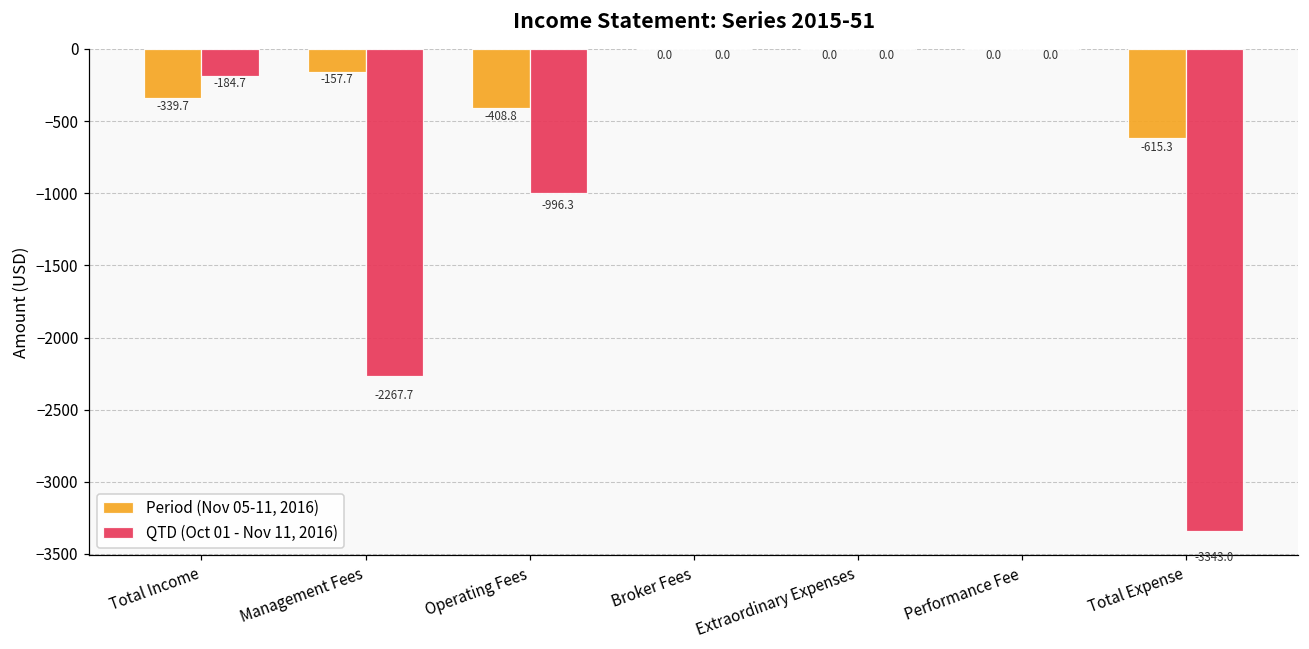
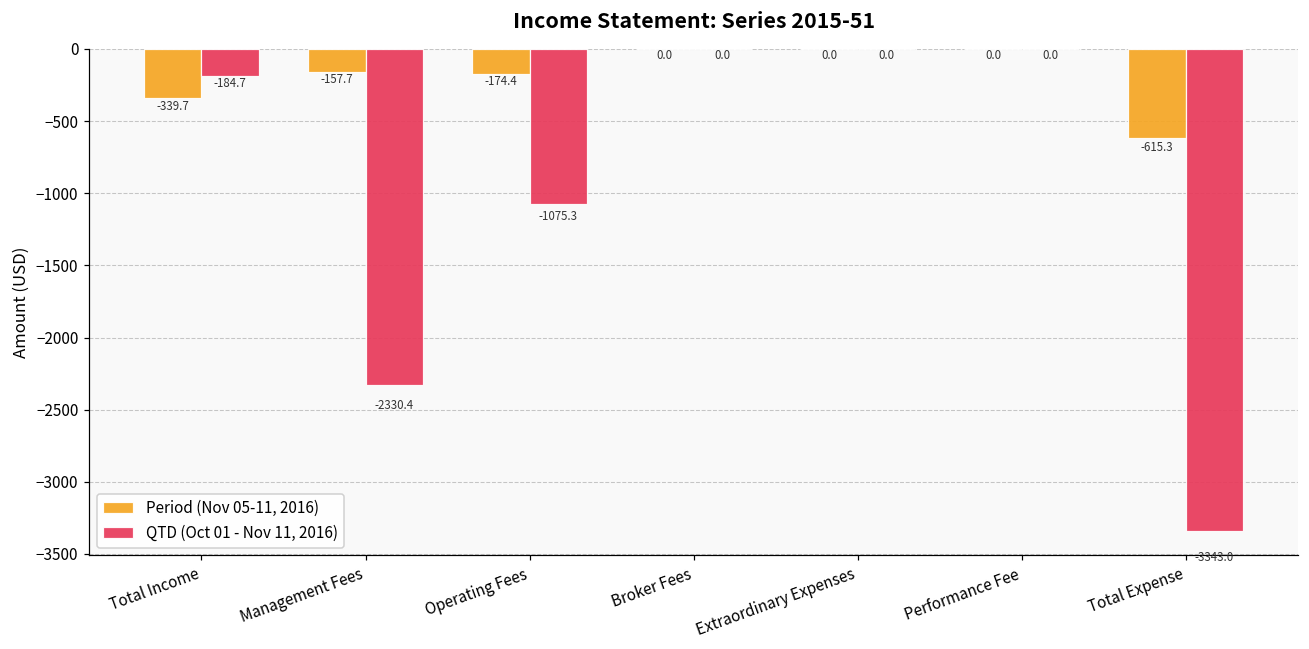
QTD (Oct 01 - Nov 11, 2016), Management Fees: -2267.7 -> -2330.4
Period (Nov 05-11, 2016), Operating Fees: -408.8 -> -174.4
QTD (Oct 01 - Nov 11, 2016), Operating Fees: -996.3 -> -1075.3
